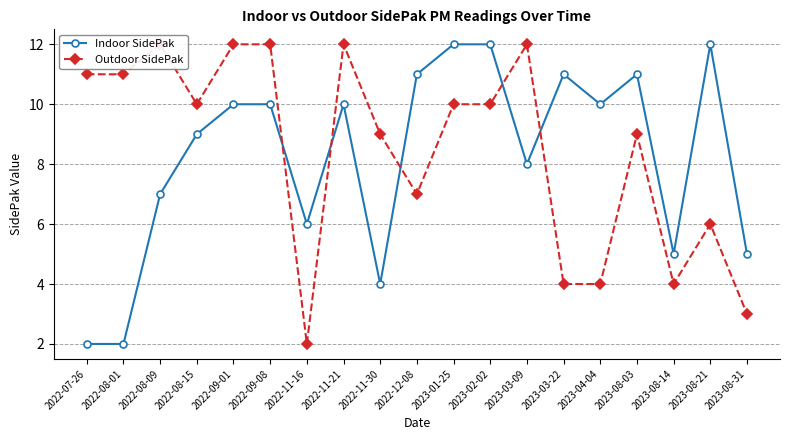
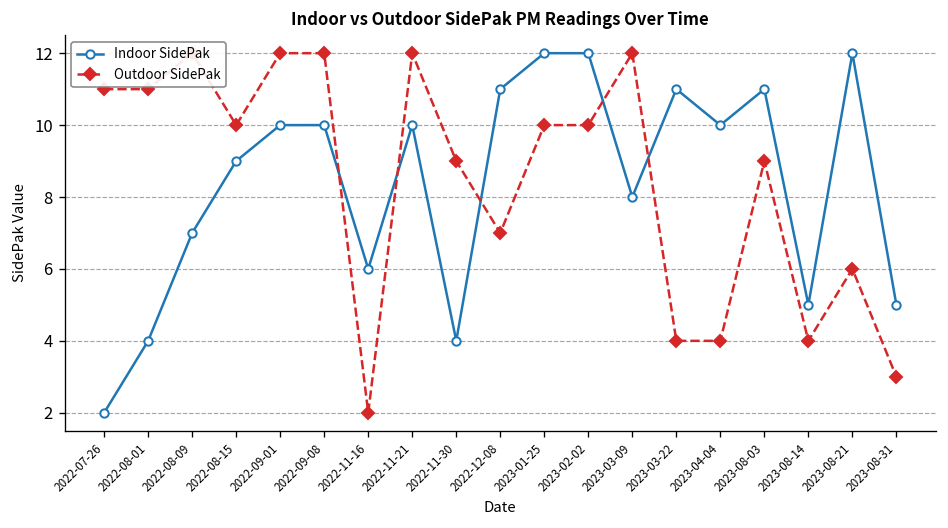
Indoor SidePak, 2022-08-01: 2 -> 4
